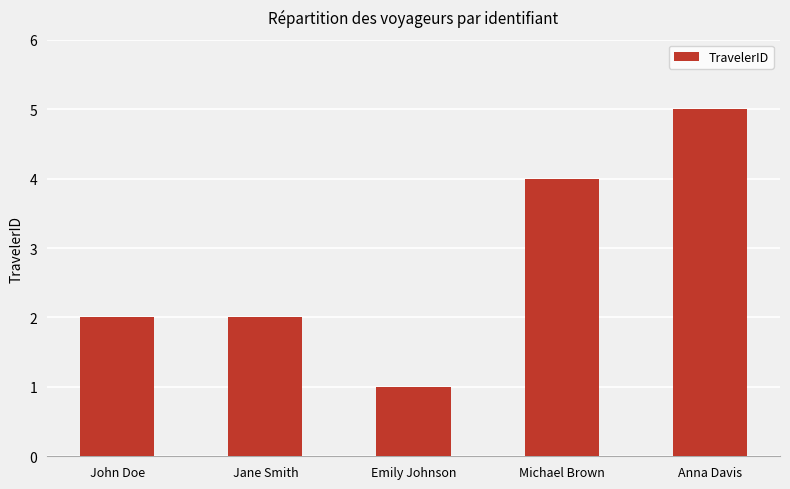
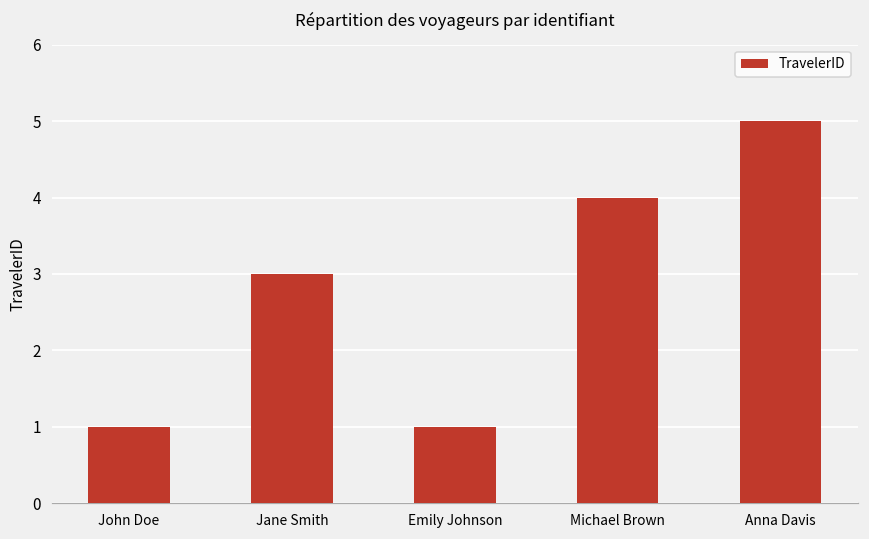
John Doe: 2 -> 1
Jane Smith: 2 -> 3
